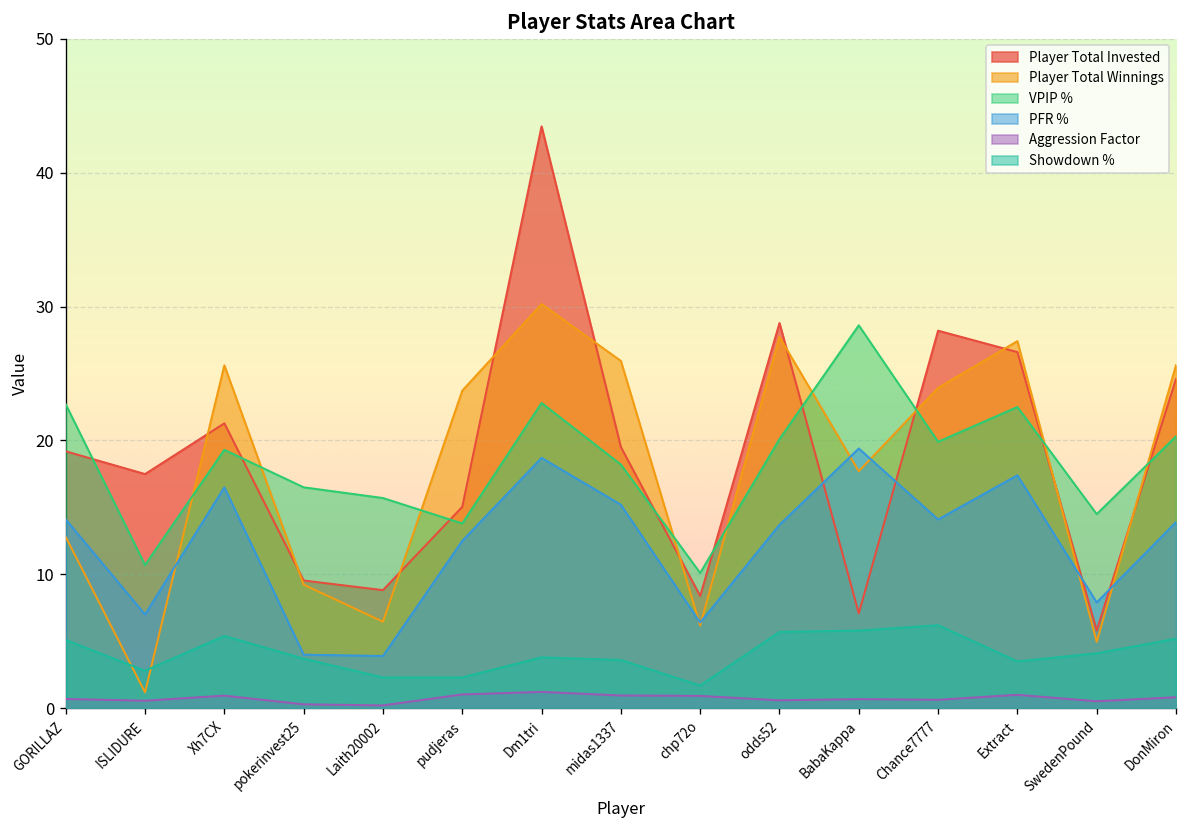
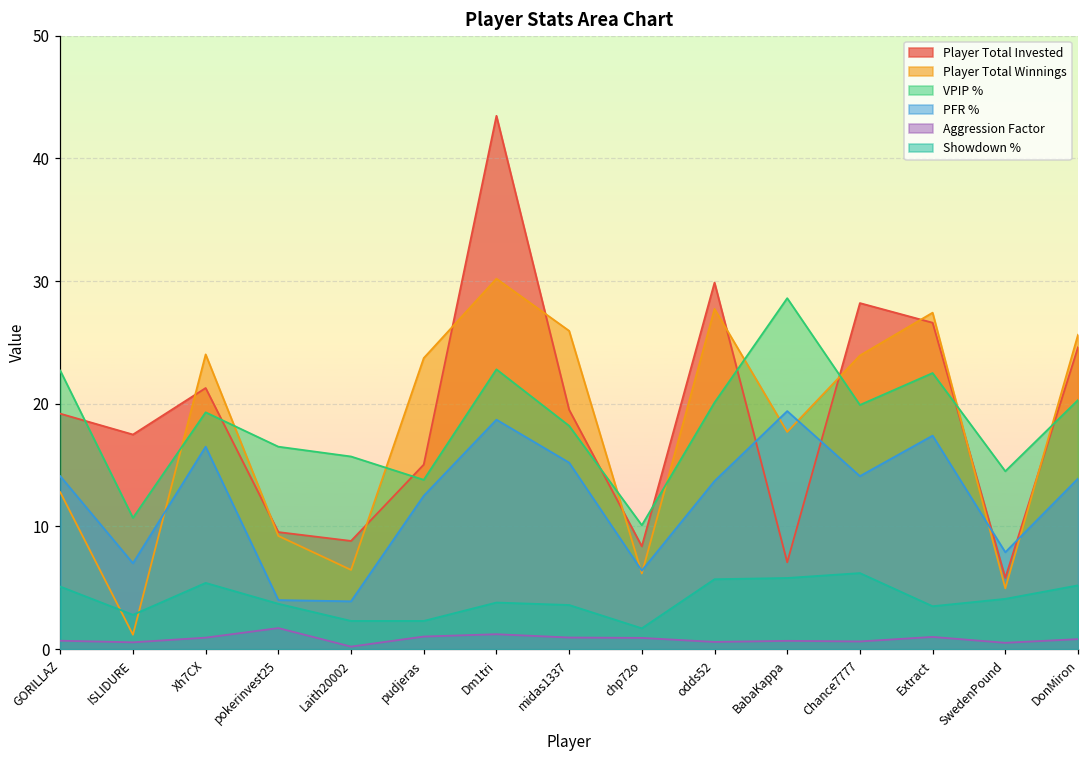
Player Total Winnings, Xh7CX: 25.6 -> 24.0
Aggression Factor, pokerinvest25: 0.3 -> 1.7
Player Total Invested, odds52: 28.8 -> 29.9
